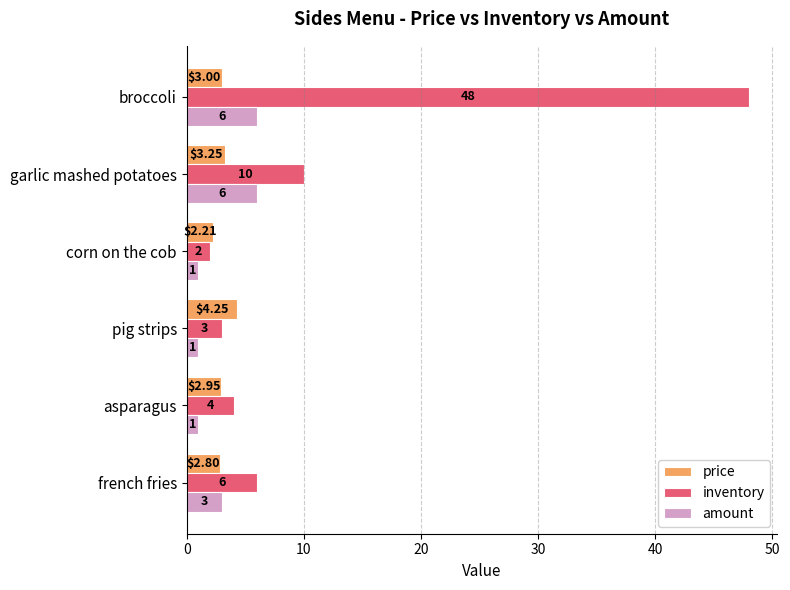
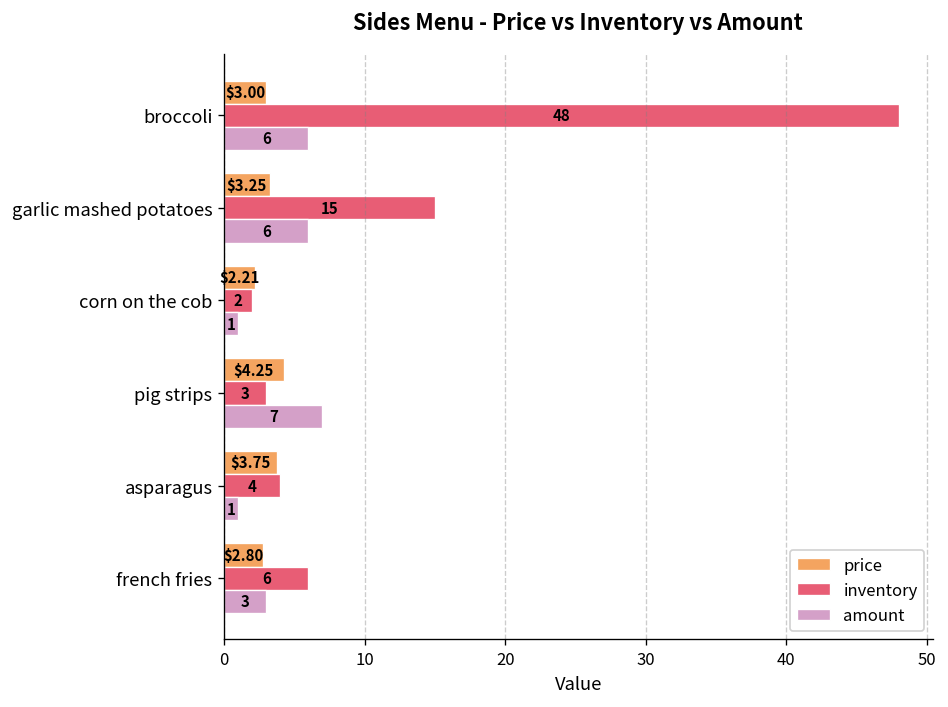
inventory, garlic mashed potatoes: 10 -> 15
amount, pig strips: 1 -> 7
price, asparagus: $2.95 -> $3.75
